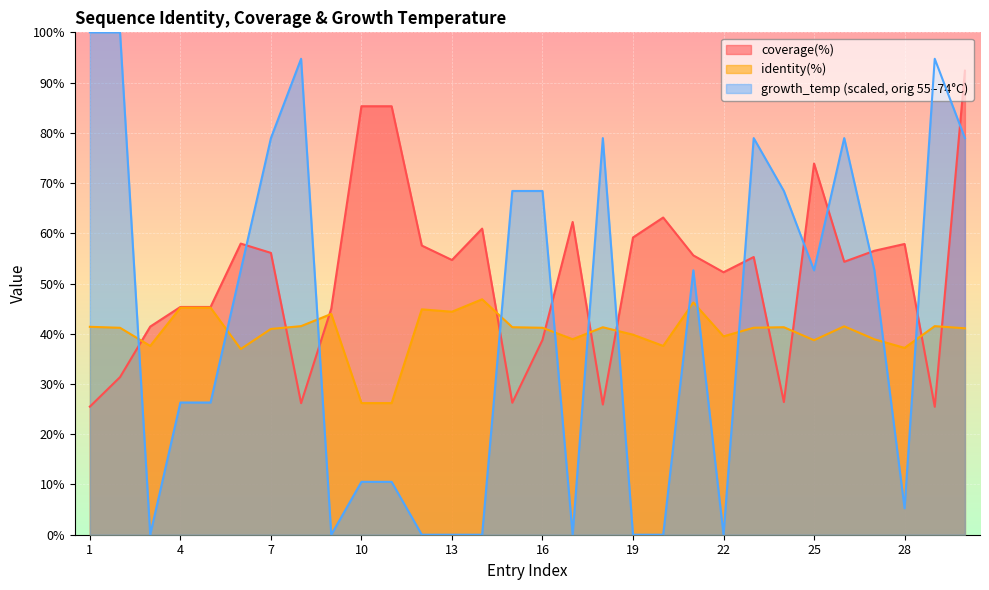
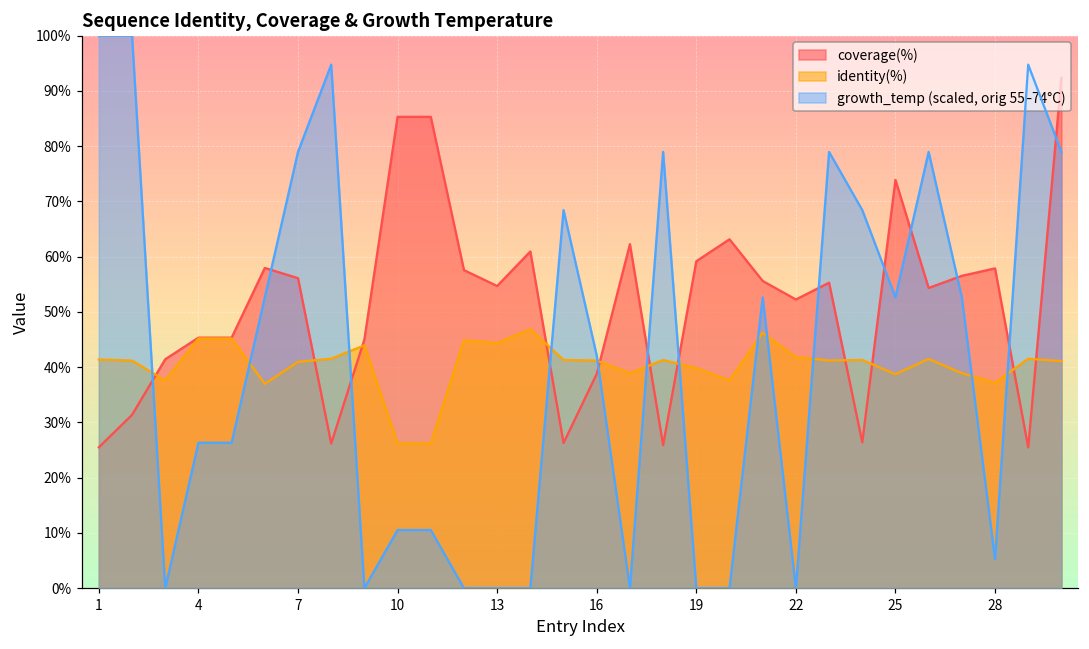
growth_temp (scaled, orig 55–74°C), 16: 68% -> 42%
identity(%), 22: 39% -> 42%
